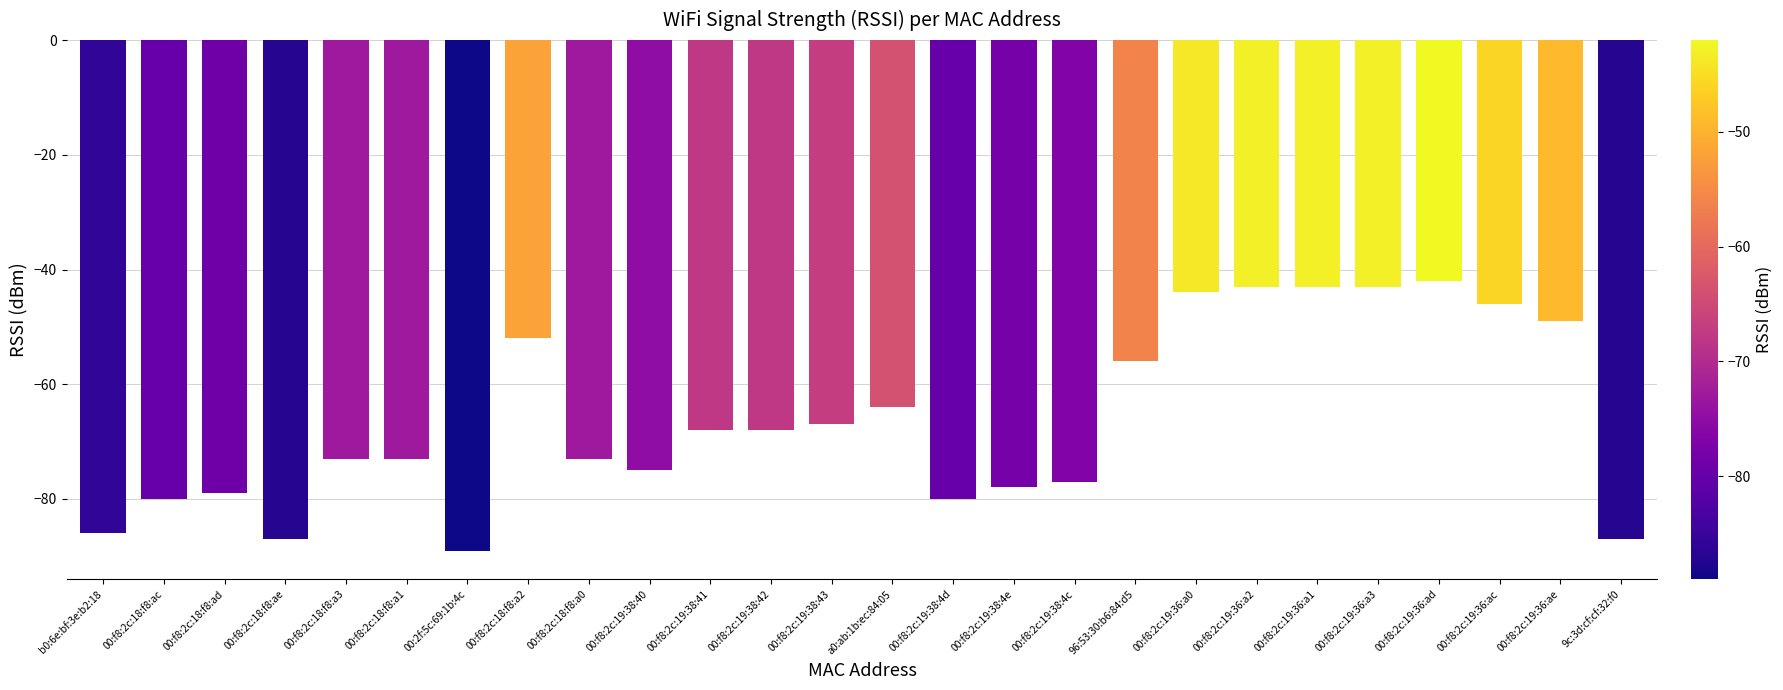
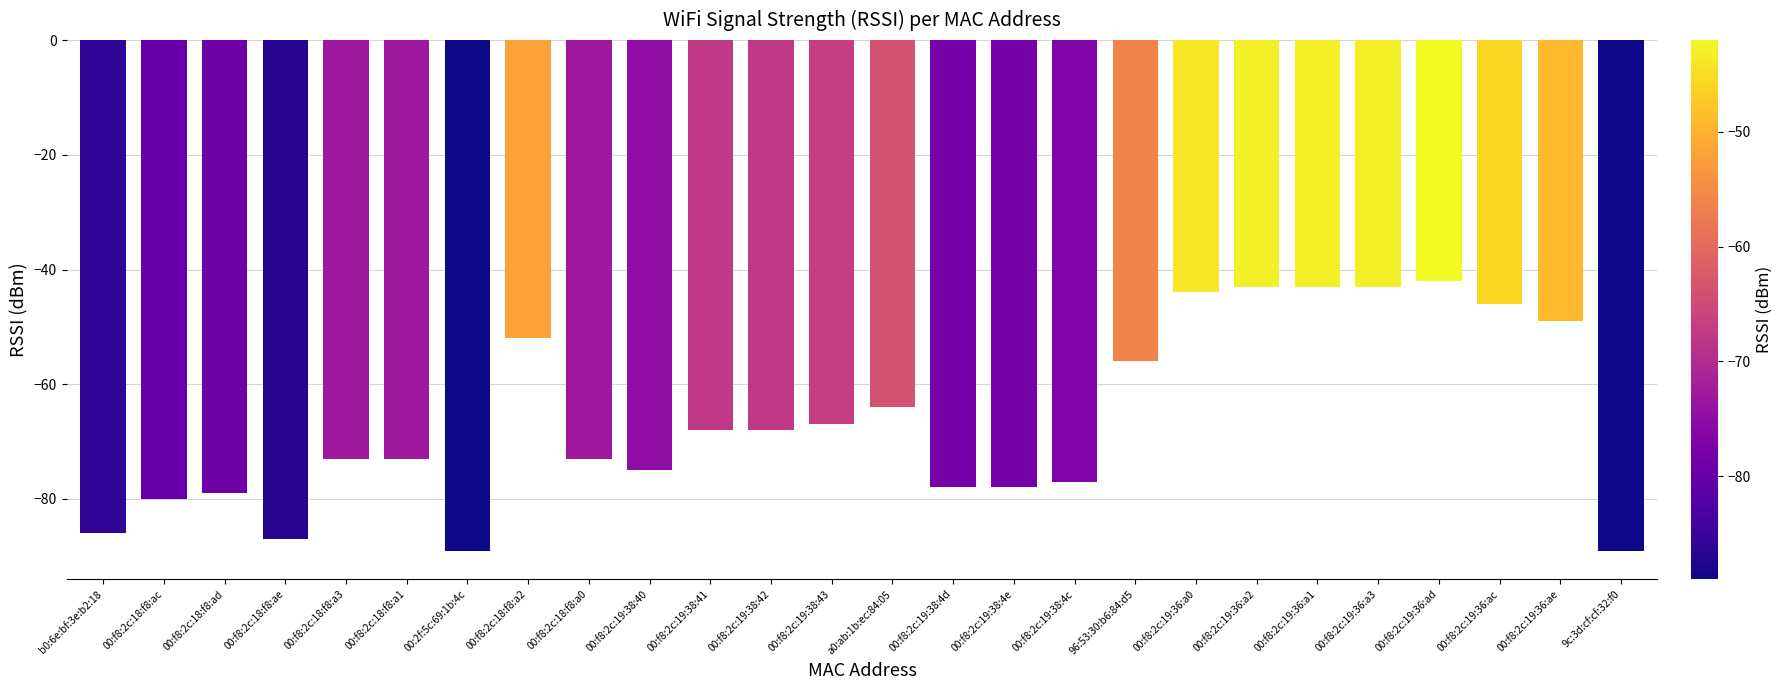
00:f8:2c:19:38:4d: -80 -> -78
9c:3d:cf:cf:32:f0: -87 -> -89
